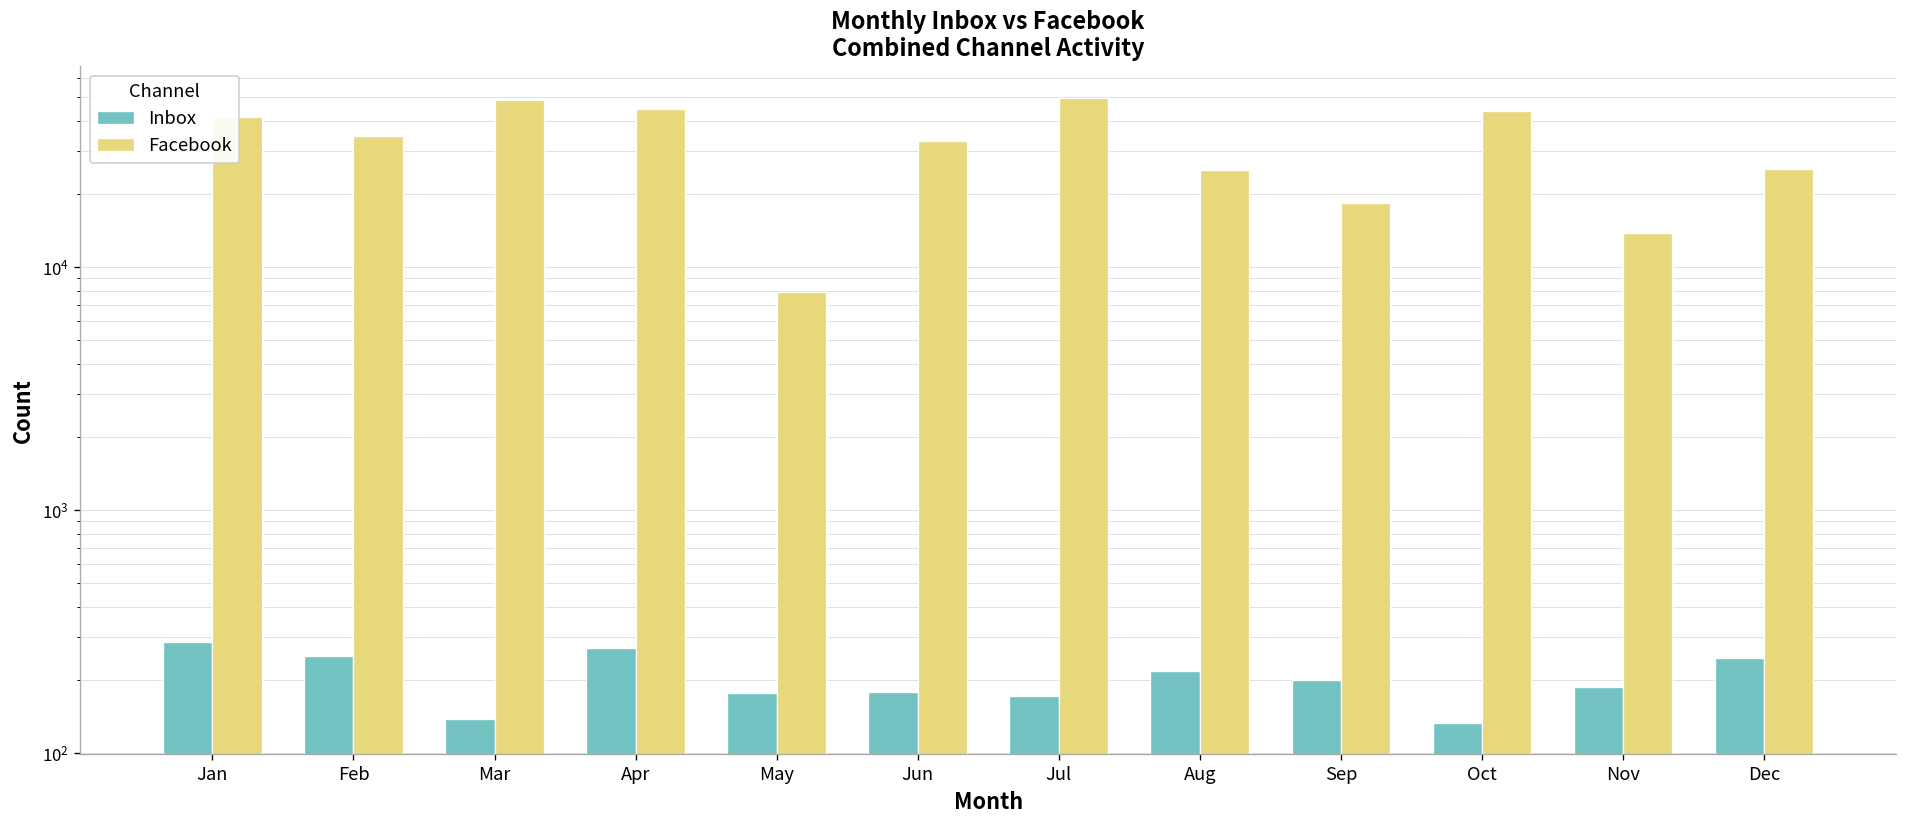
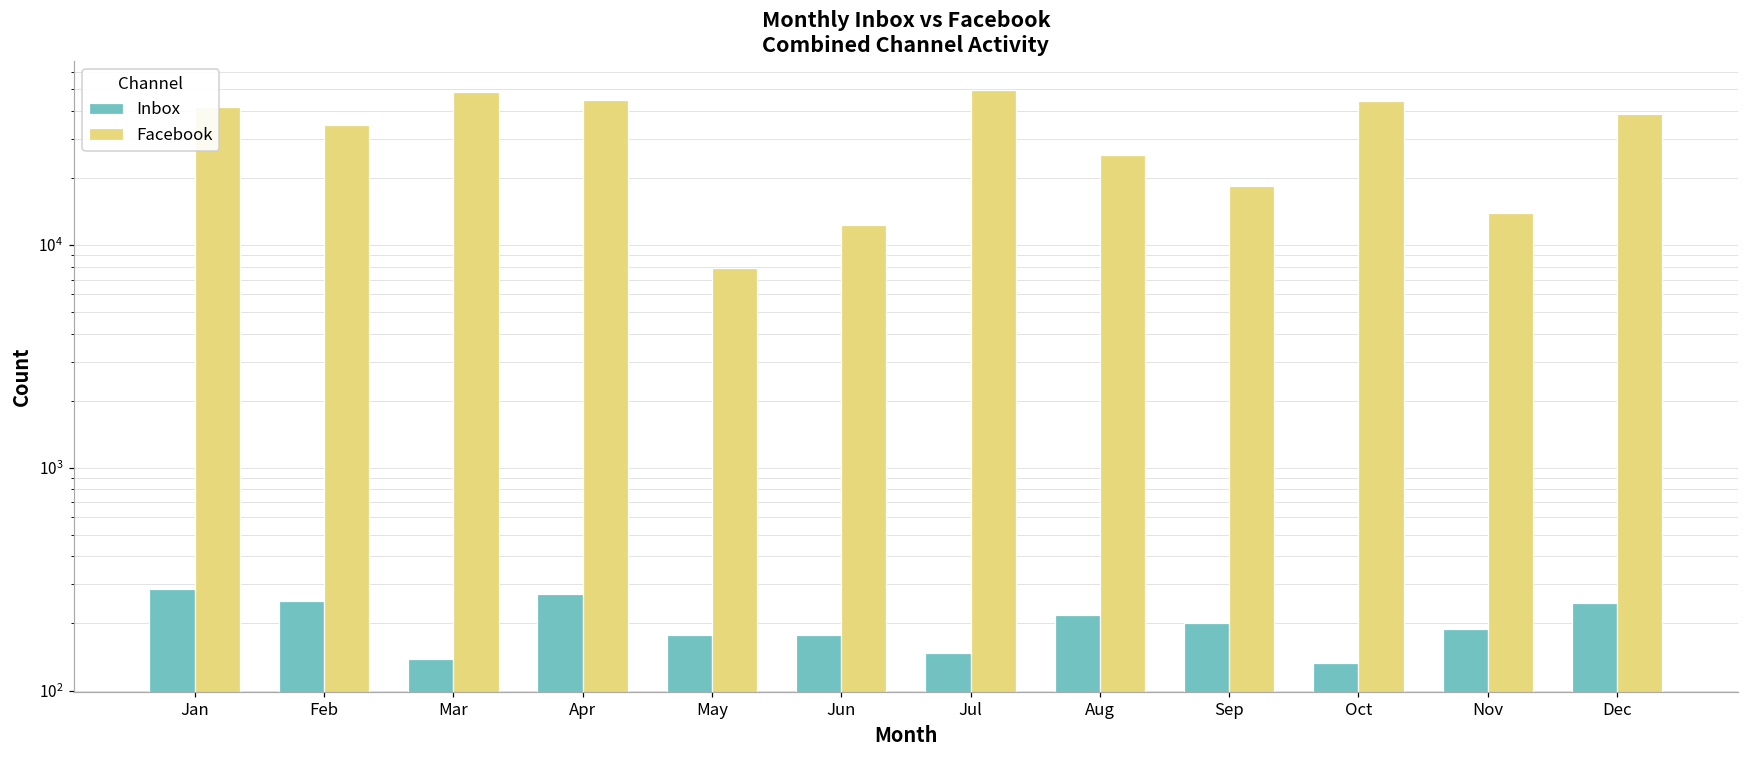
Facebook, Jun: 33000 -> 12000
Inbox, Jul: 170 -> 150
Facebook, Dec: 25000 -> 39000
